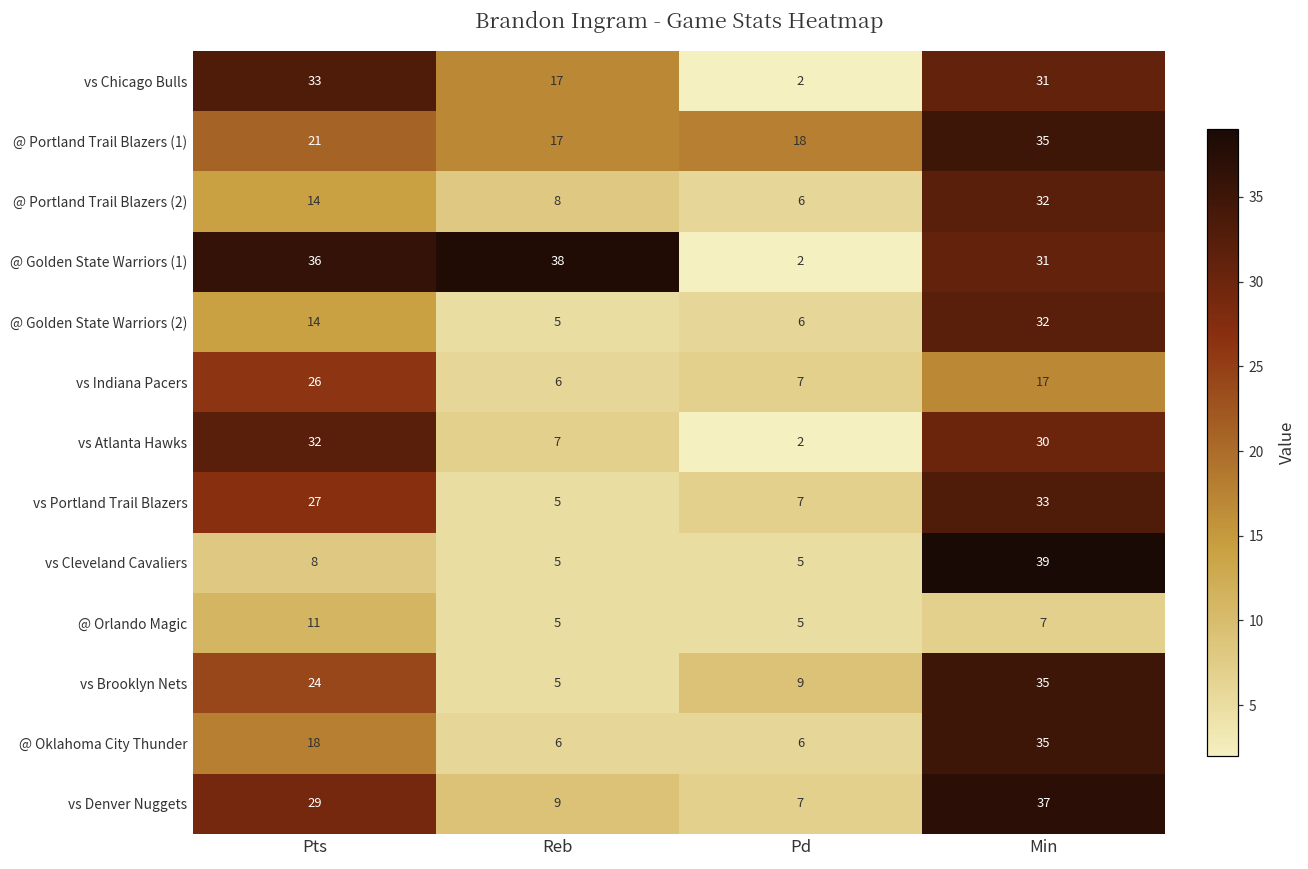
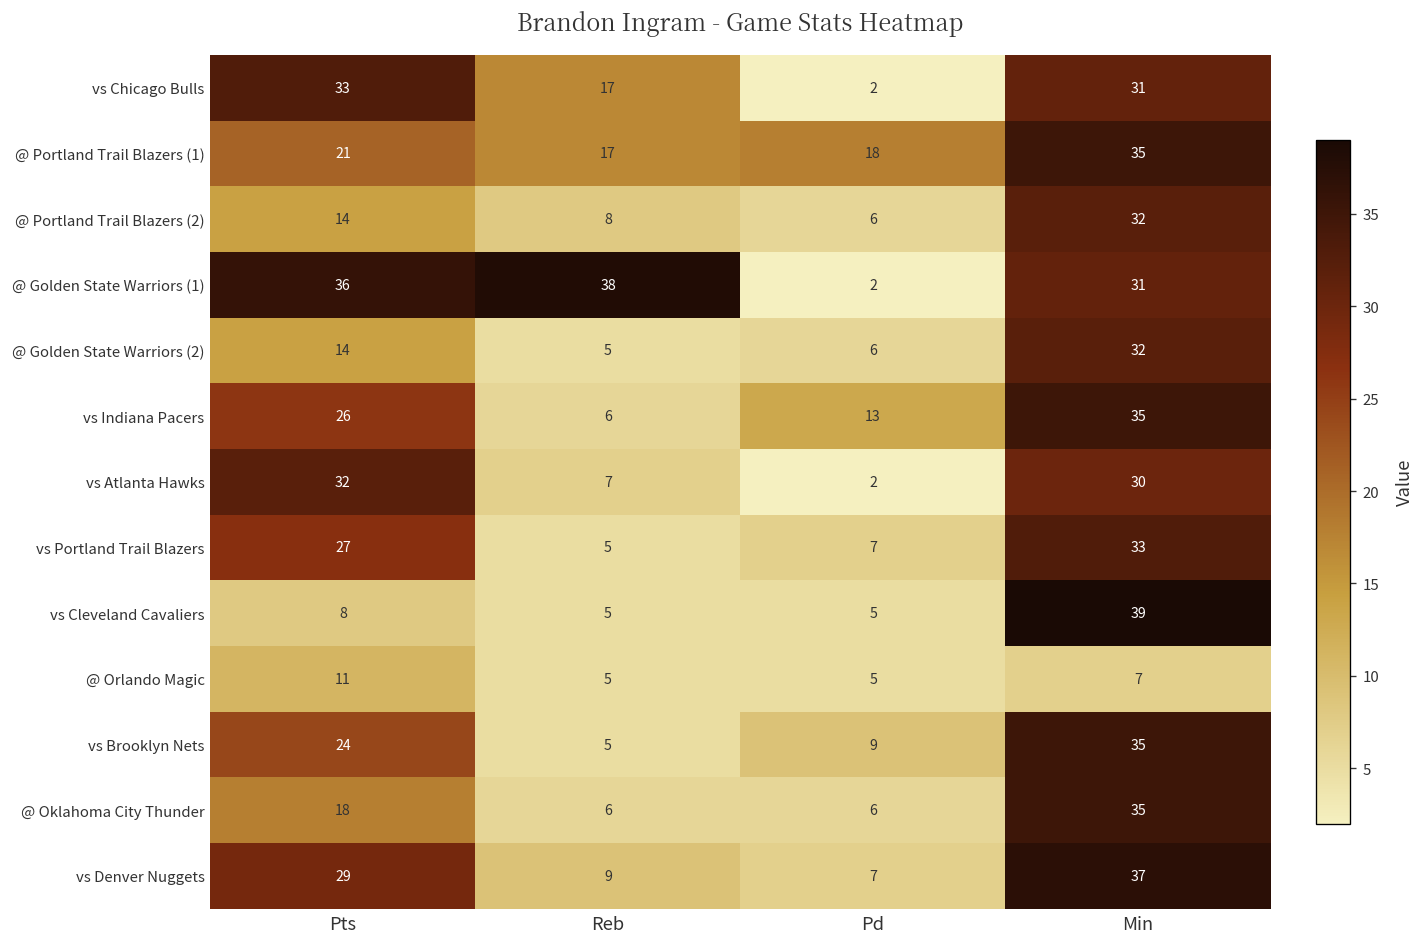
vs Indiana Pacers, Pd: 7 -> 13
vs Indiana Pacers, Min: 17 -> 35
